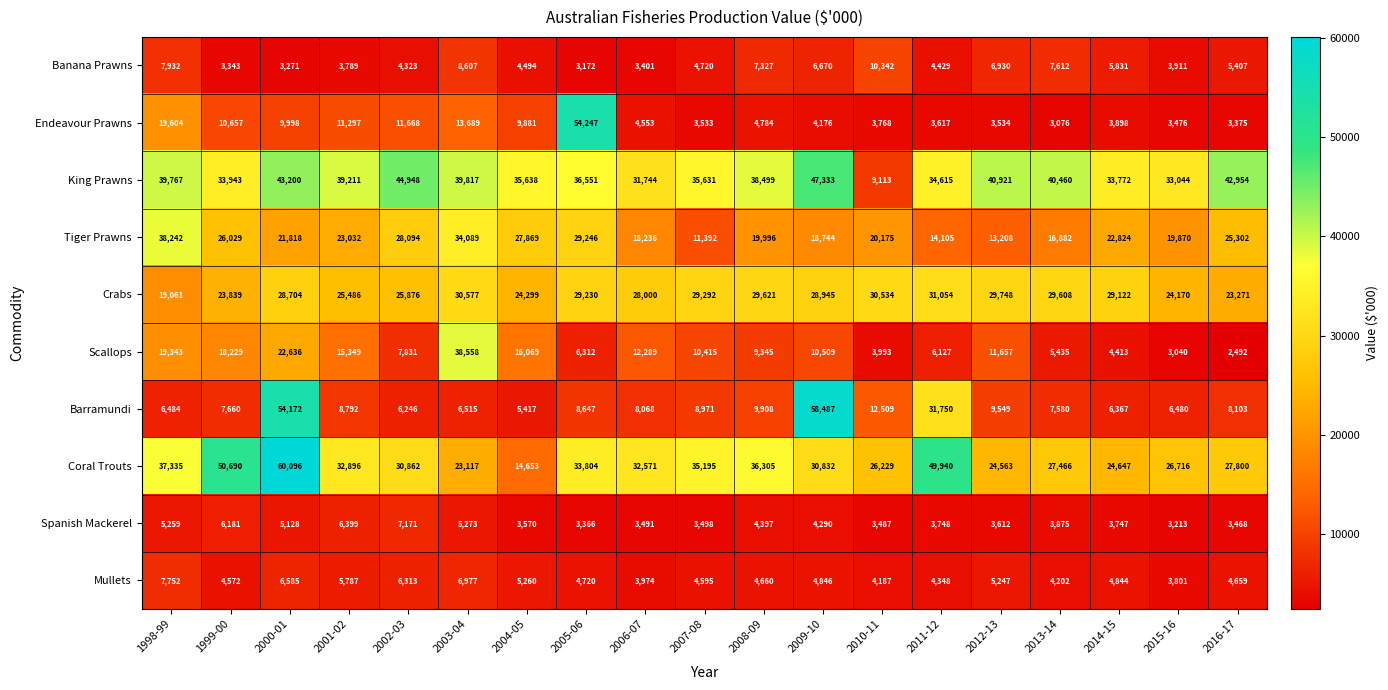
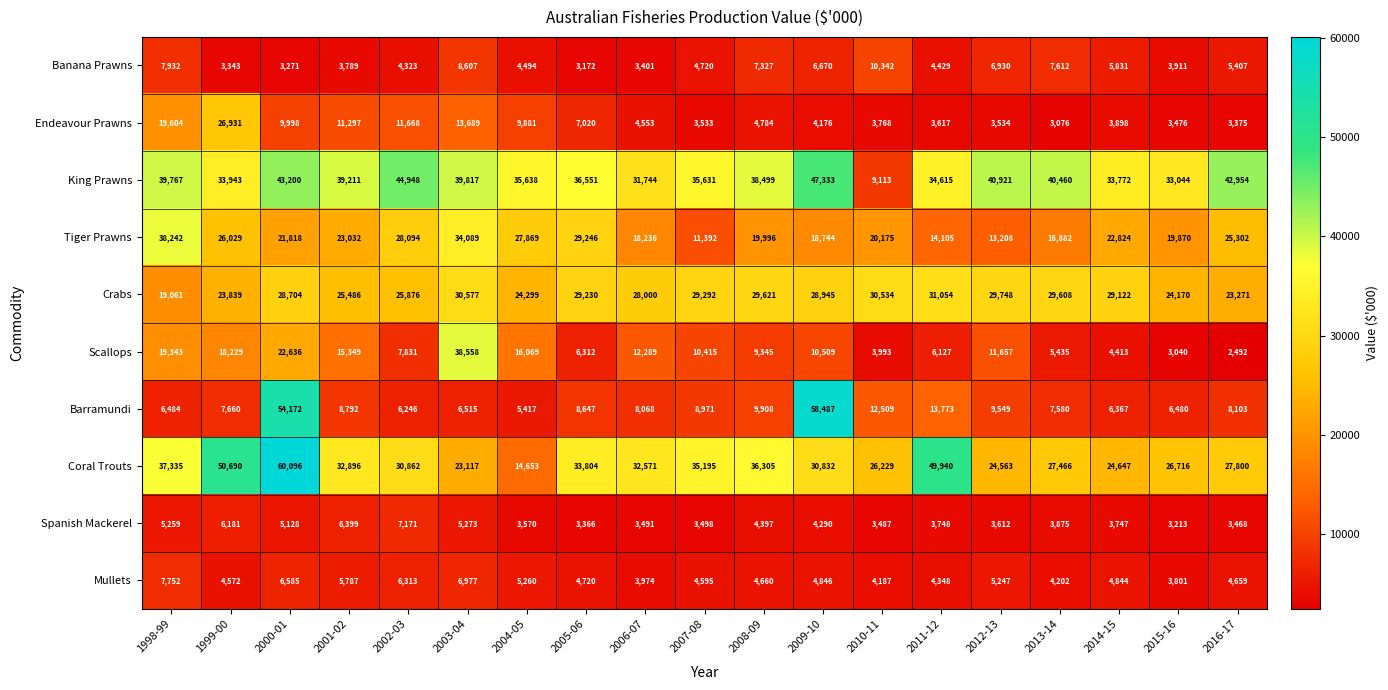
Endeavour Prawns, 1999-00: 10,657 -> 26,931
Endeavour Prawns, 2005-06: 54,247 -> 7,020
Barramundi, 2011-12: 31,750 -> 13,773
